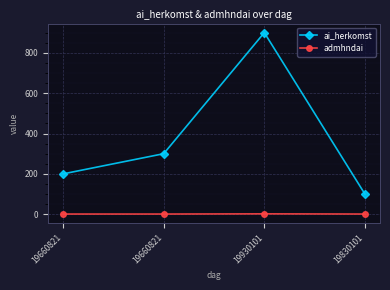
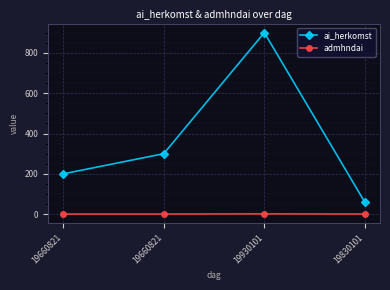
ai_herkomst, 19830101: 100 -> 60
